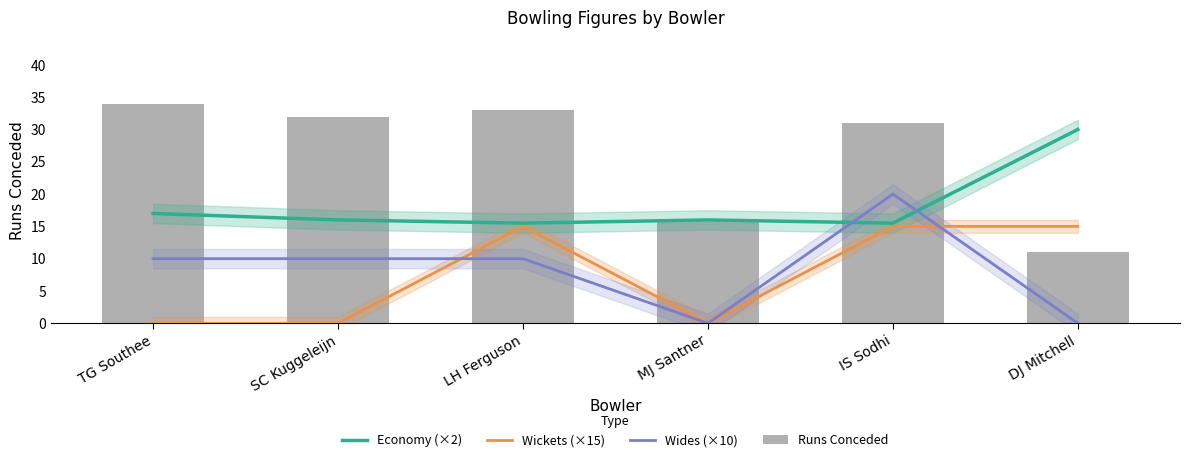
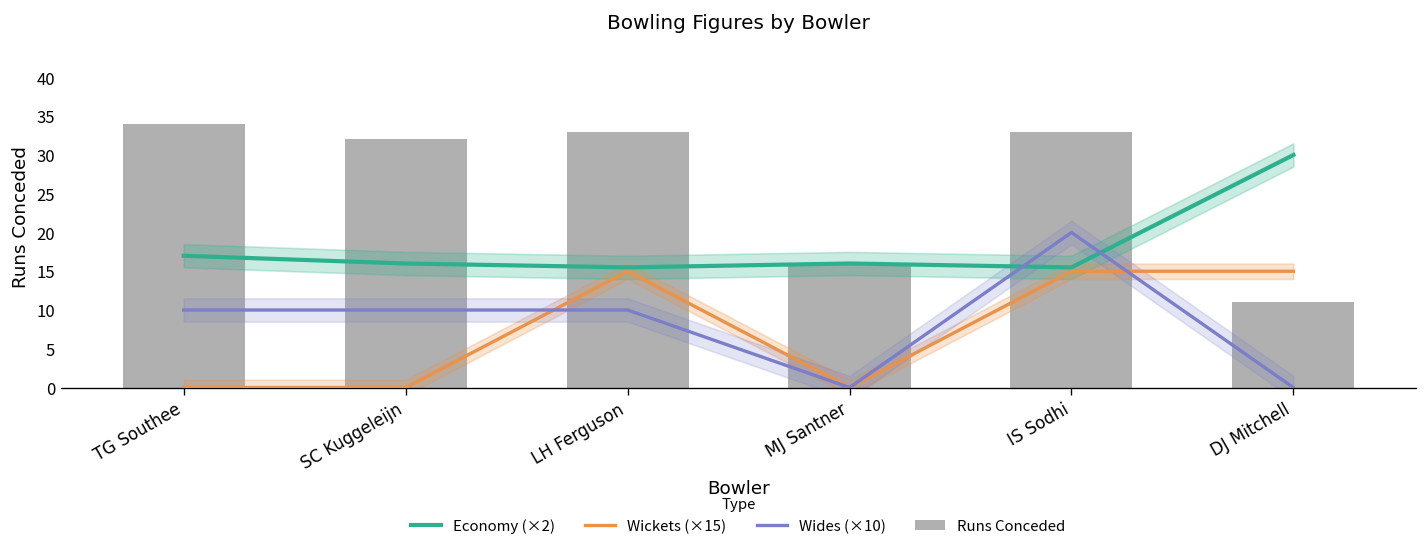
Runs Conceded, IS Sodhi: 31 -> 33
